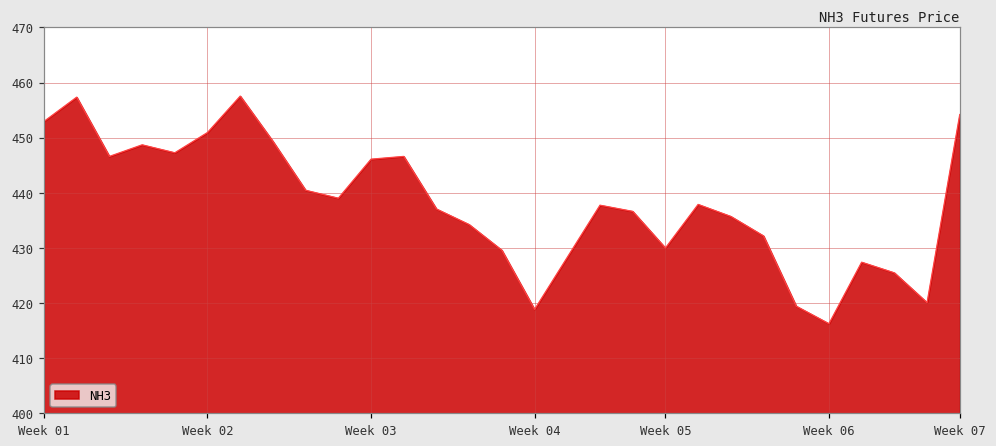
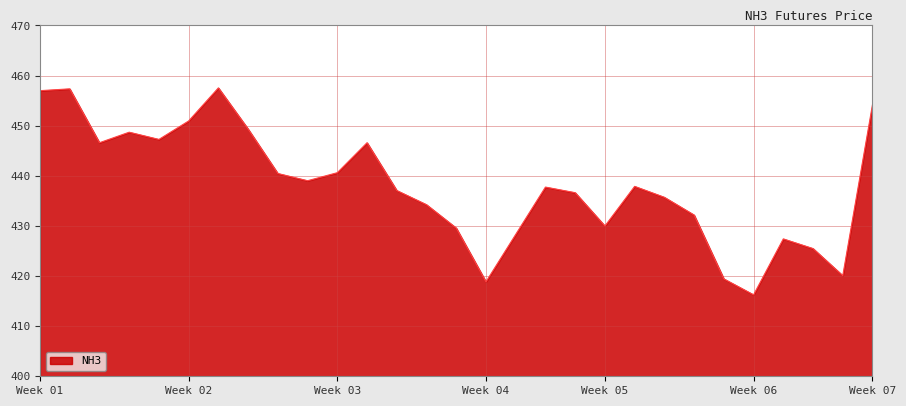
Week 01: 453 -> 457
Week 03: 446 -> 441
